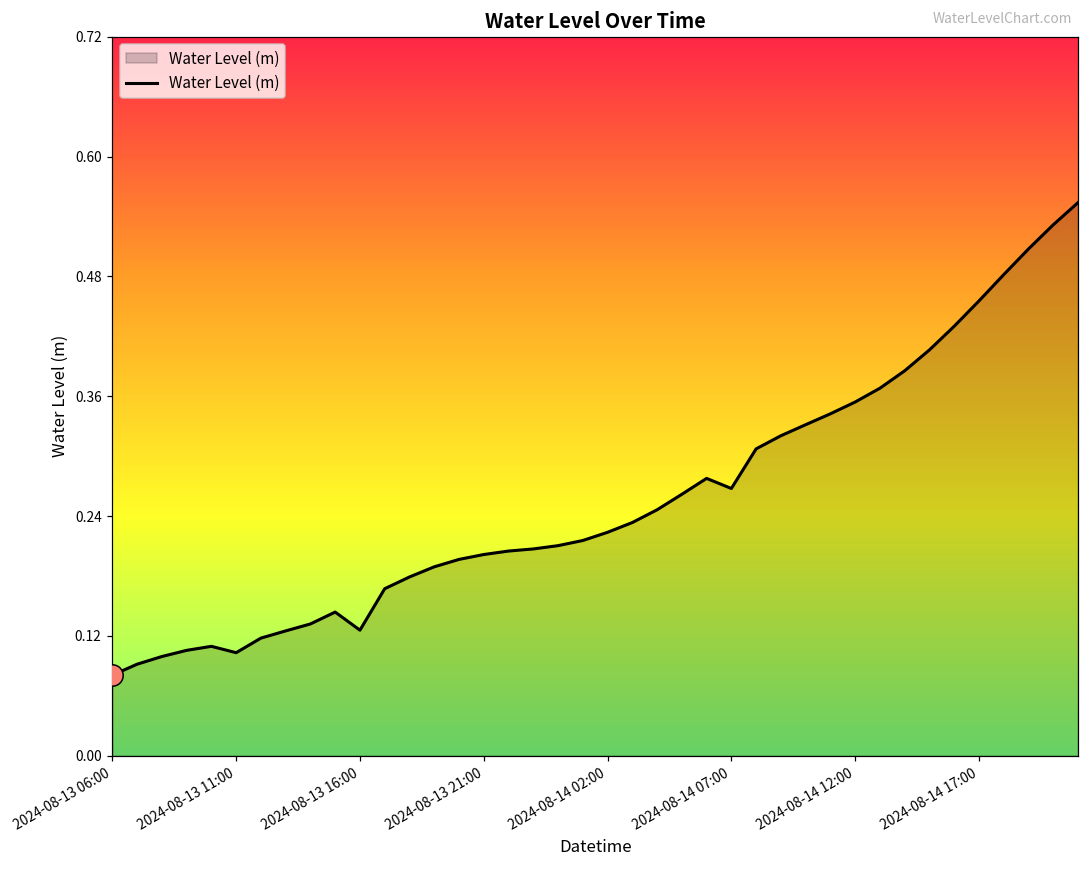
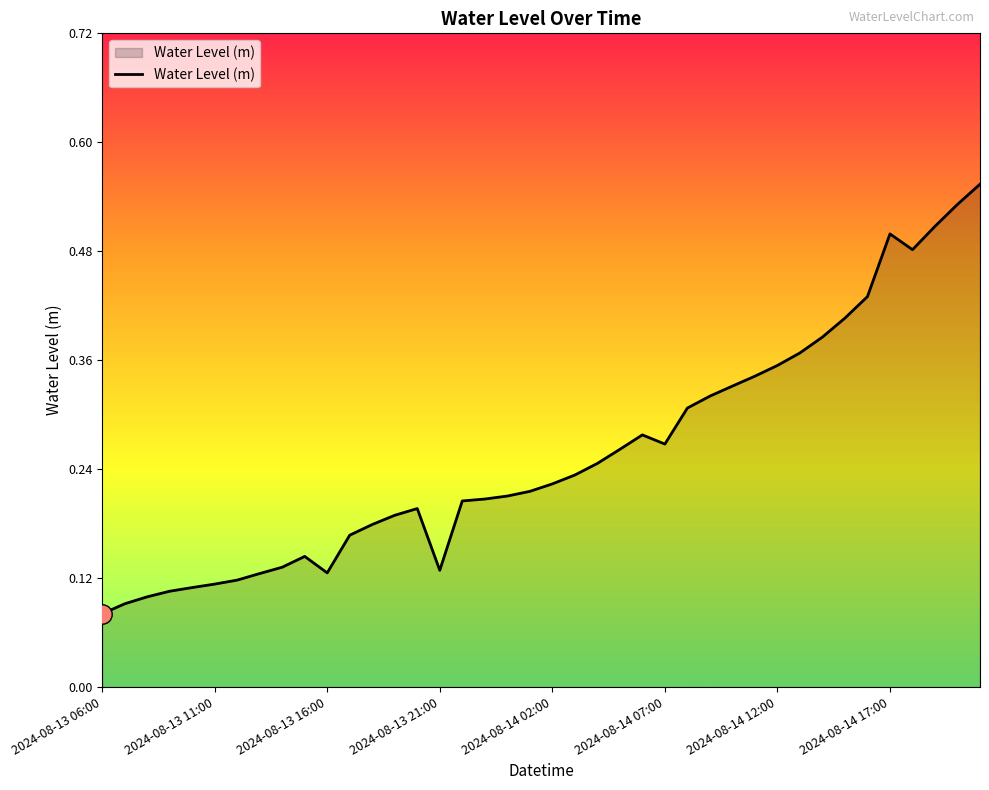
Water Level (m), 2024-08-13 11:00: 0.10 -> 0.11
Water Level (m), 2024-08-13 21:00: 0.20 -> 0.13
Water Level (m), 2024-08-14 17:00: 0.46 -> 0.50
